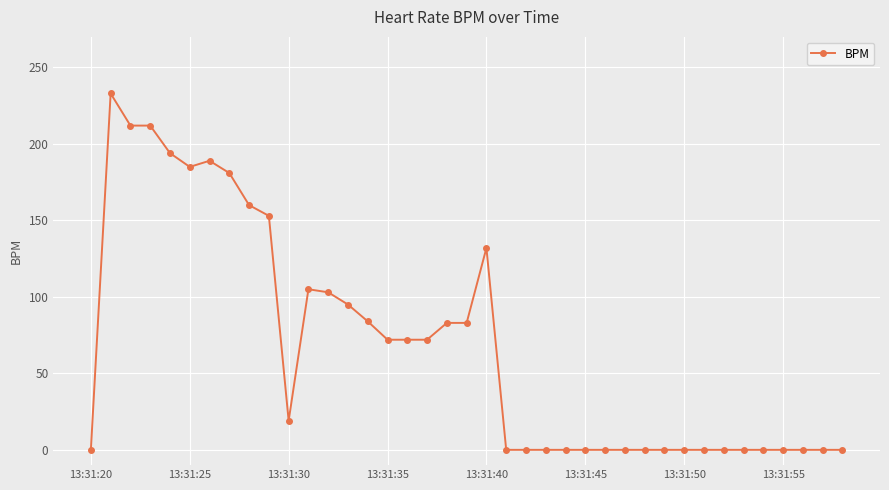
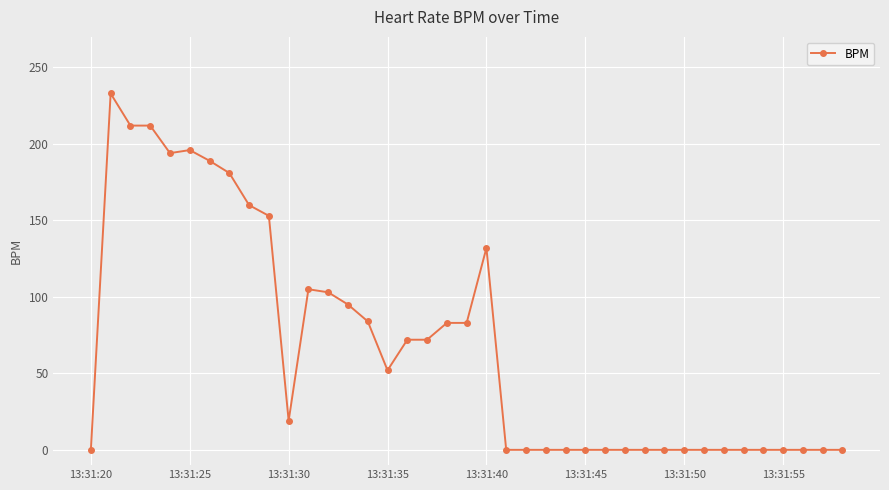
13:31:25: 185 -> 196
13:31:35: 72 -> 52
